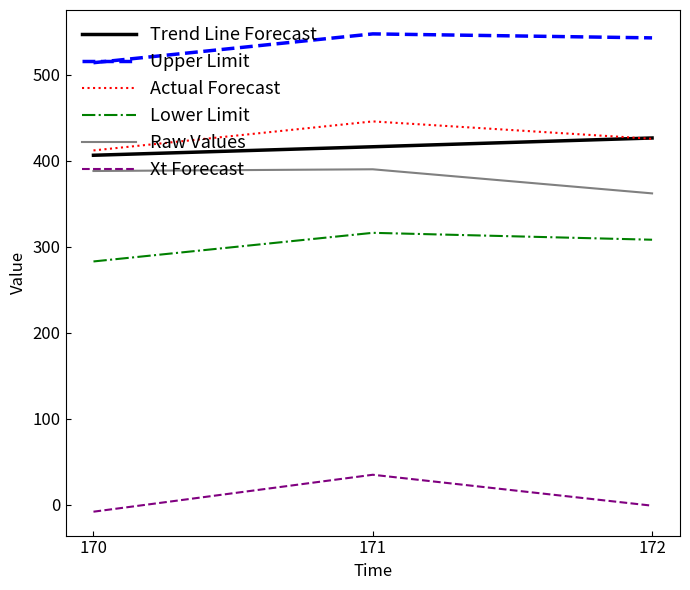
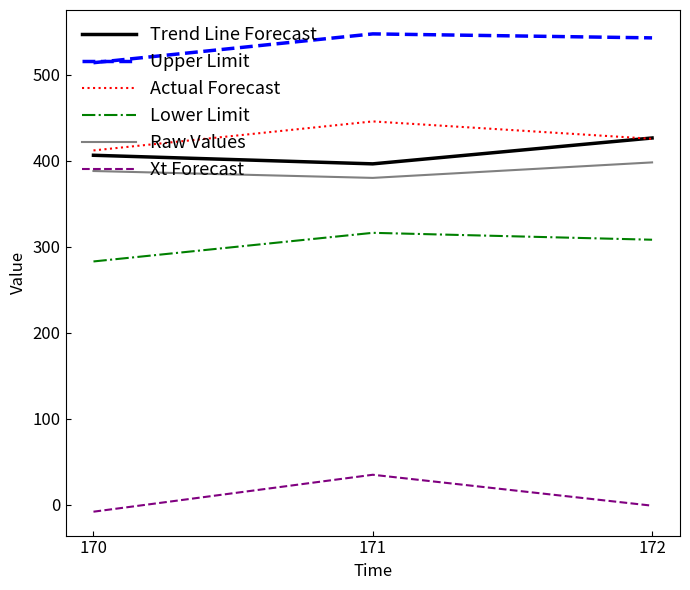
Trend Line Forecast, 171: 420 -> 400
Raw Values, 171: 390 -> 380
Raw Values, 172: 360 -> 400
